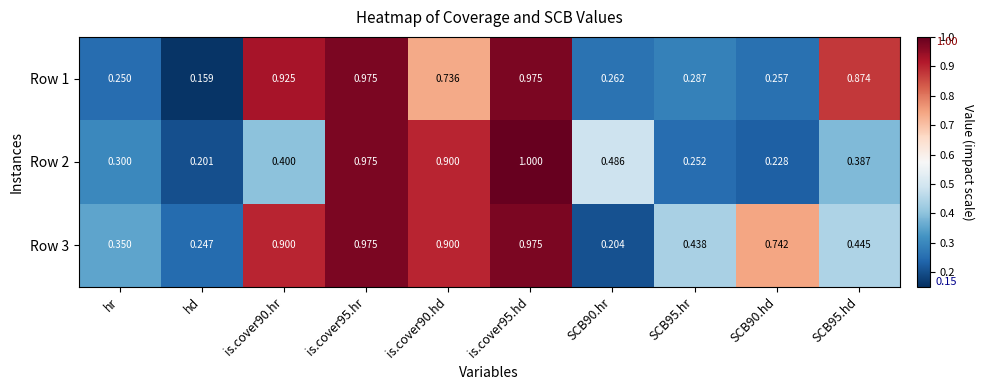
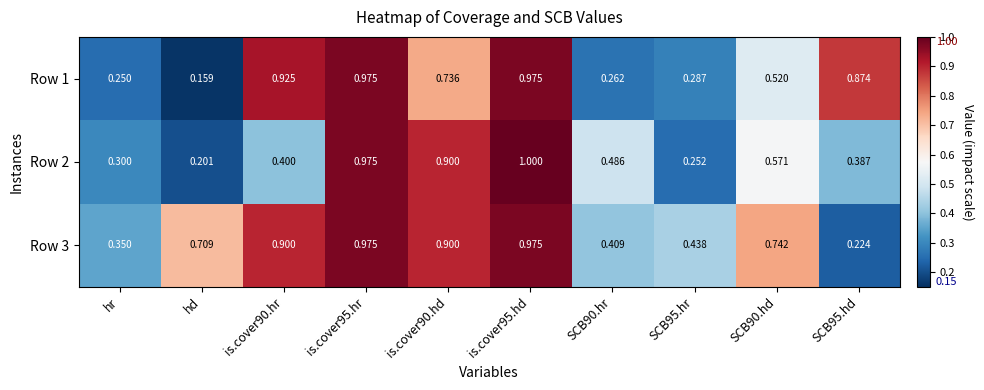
Row 1, SCB90.hd: 0.257 -> 0.520
Row 2, SCB90.hd: 0.228 -> 0.571
Row 3, hd: 0.247 -> 0.709
Row 3, SCB90.hr: 0.204 -> 0.409
Row 3, SCB95.hd: 0.445 -> 0.224
